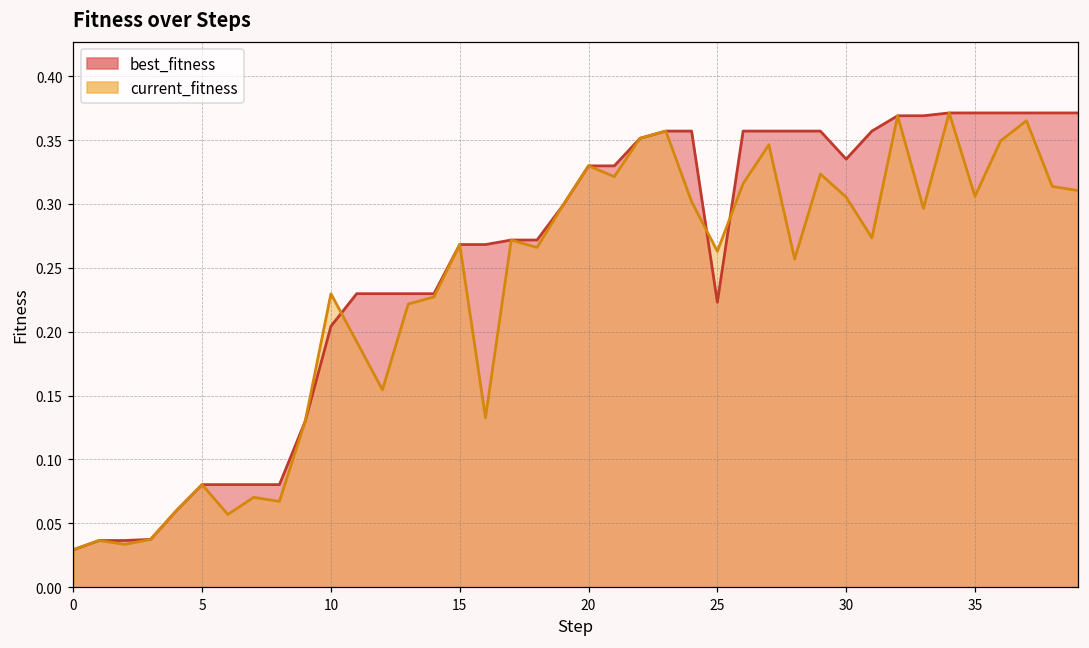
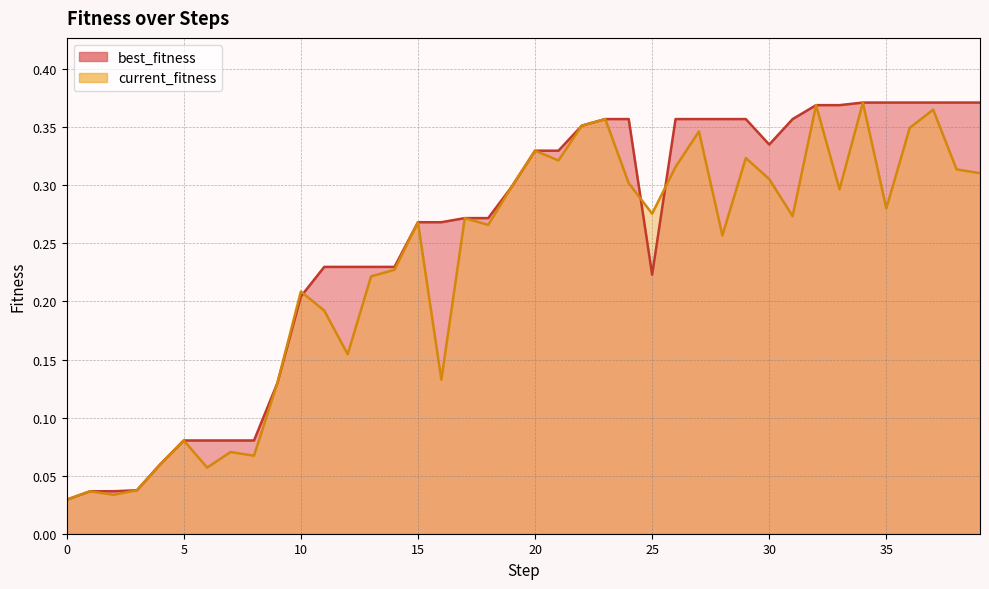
current_fitness, 10: 0.230 -> 0.209
current_fitness, 25: 0.263 -> 0.276
current_fitness, 35: 0.306 -> 0.280
